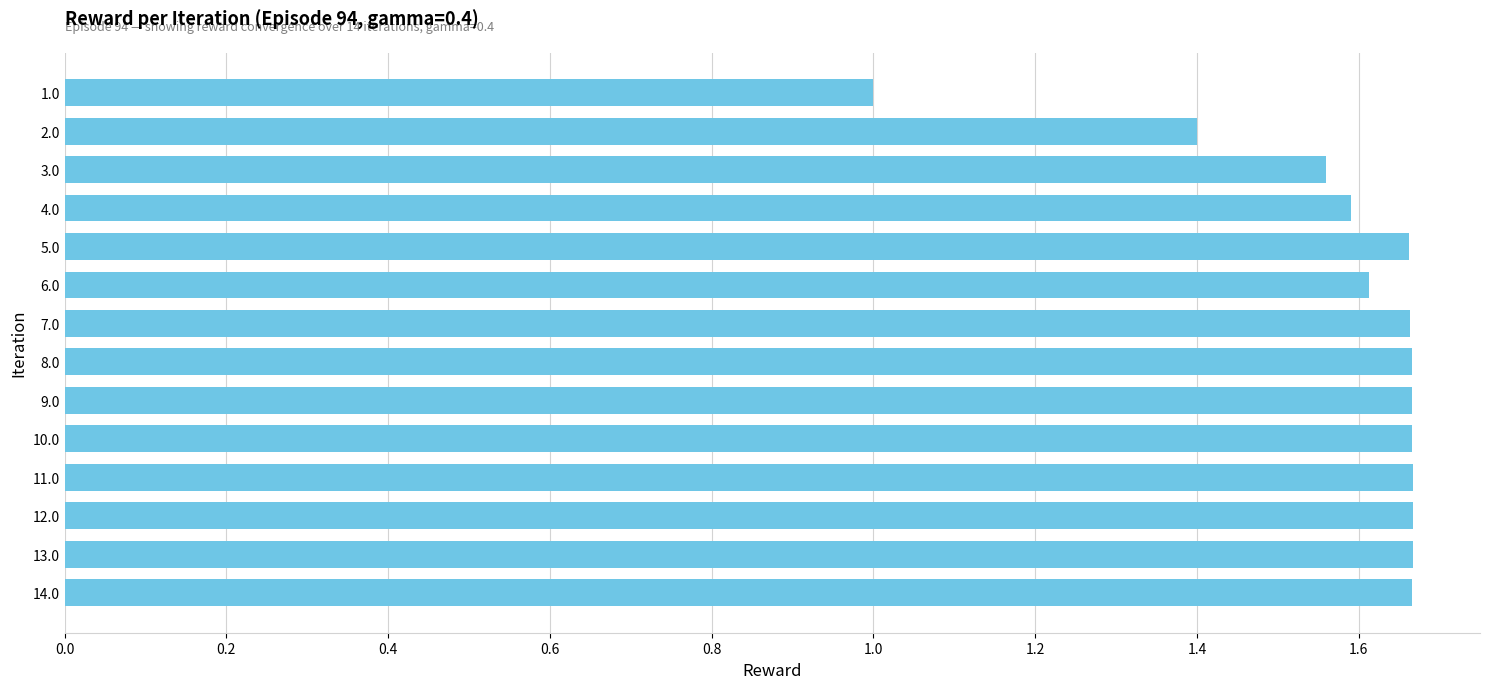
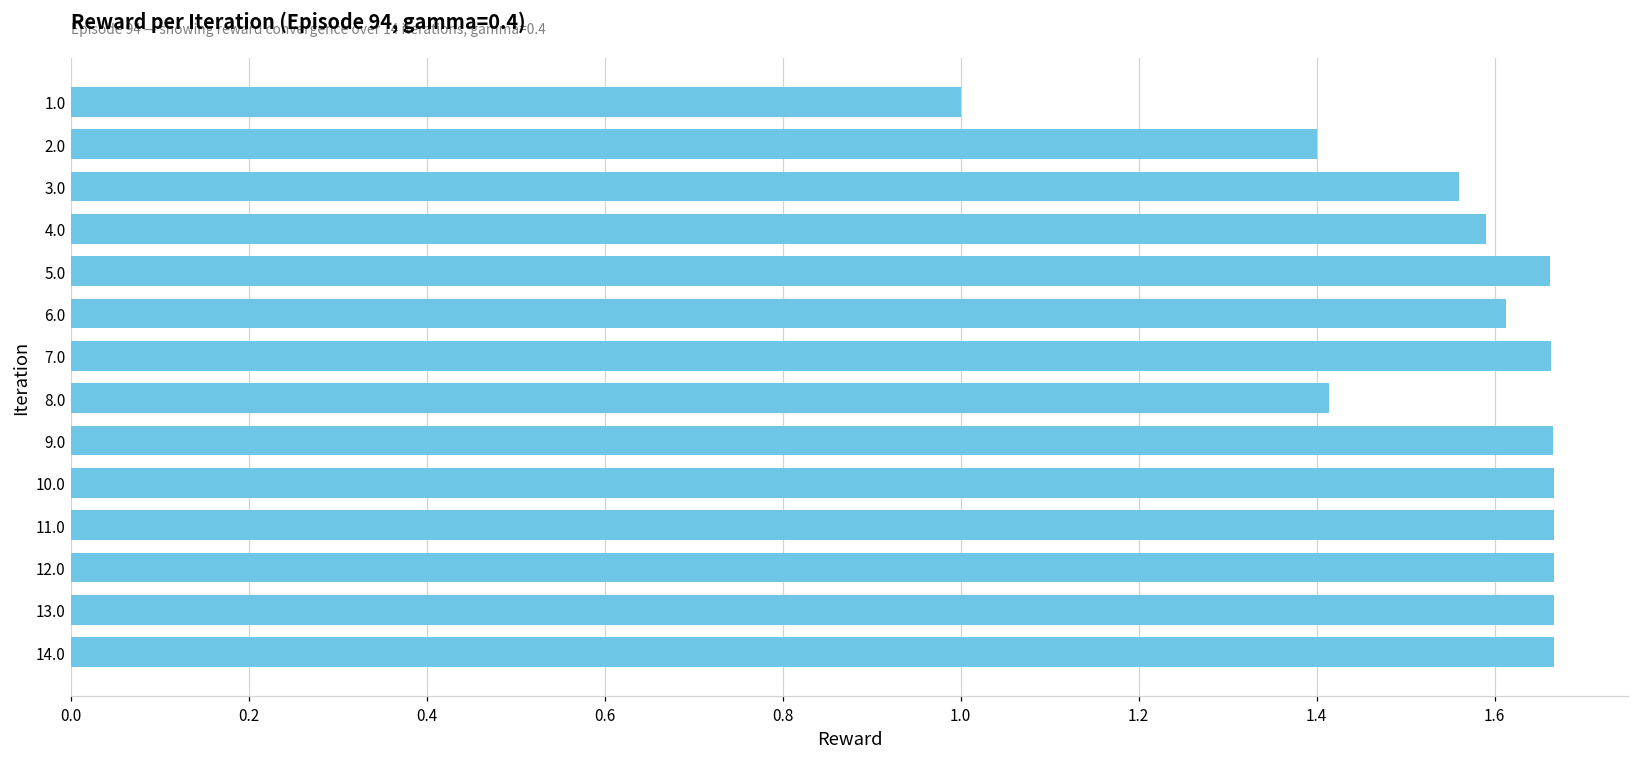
8.0: 1.67 -> 1.41
